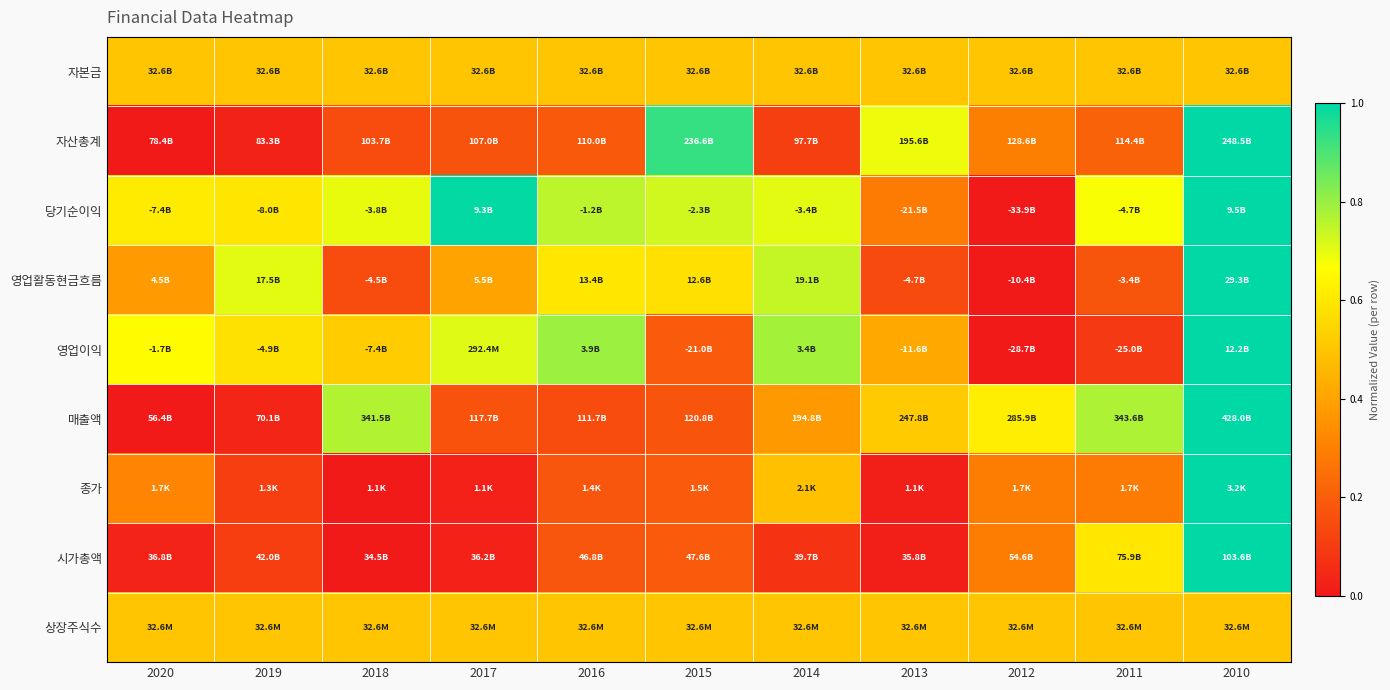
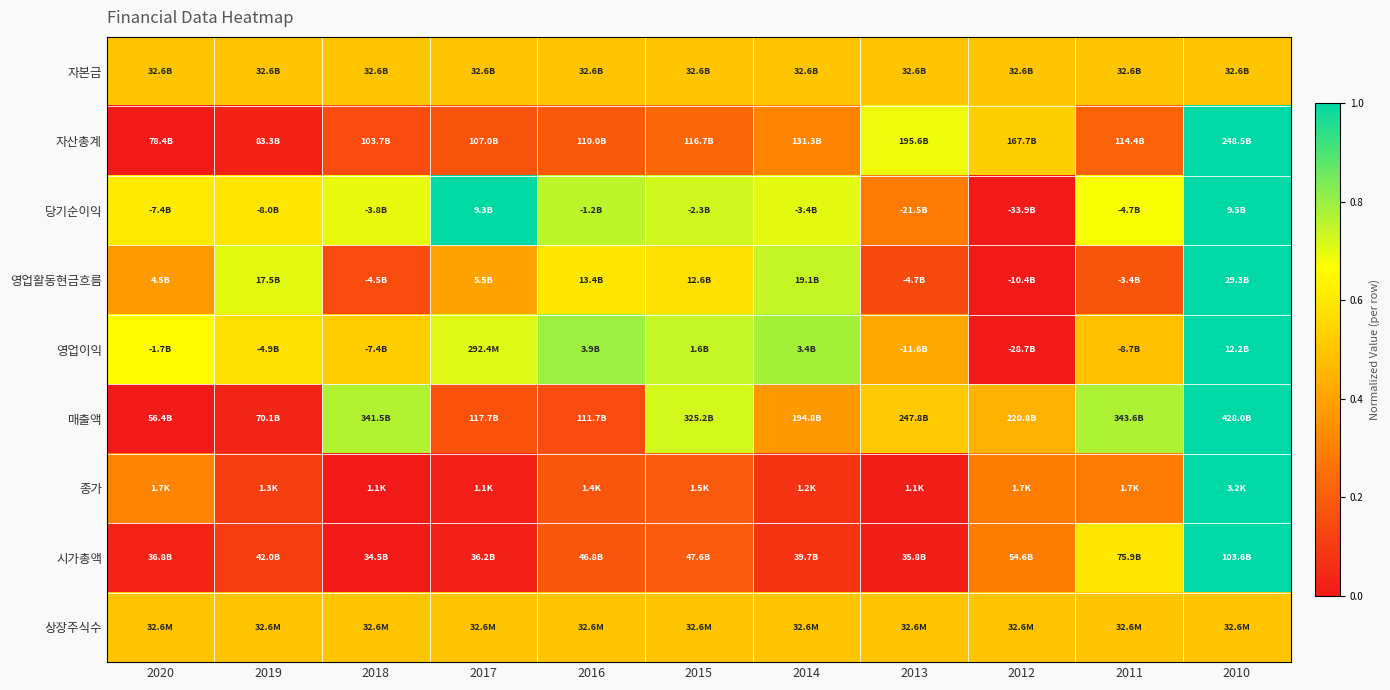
자산총계, 2015: 236.6B -> 116.7B
자산총계, 2014: 97.7B -> 131.3B
자산총계, 2012: 128.6B -> 167.7B
영업이익, 2015: -21.0B -> 1.6B
영업이익, 2011: -25.0B -> -8.7B
매출액, 2015: 120.8B -> 325.2B
매출액, 2012: 285.9B -> 220.8B
종가, 2014: 2.1K -> 1.2K
